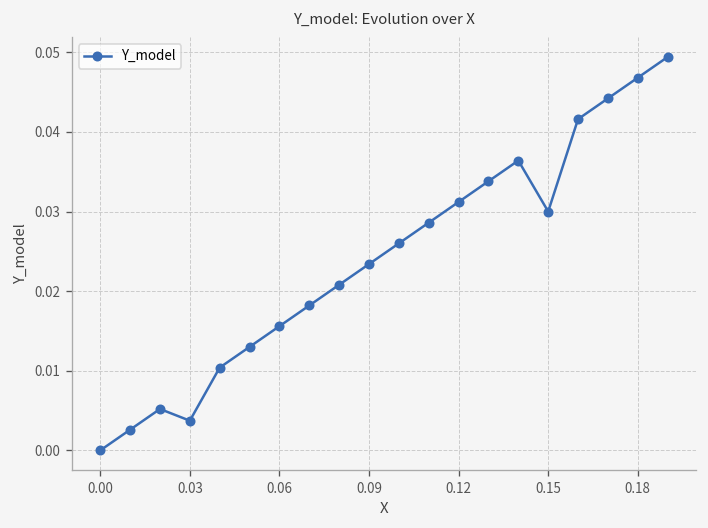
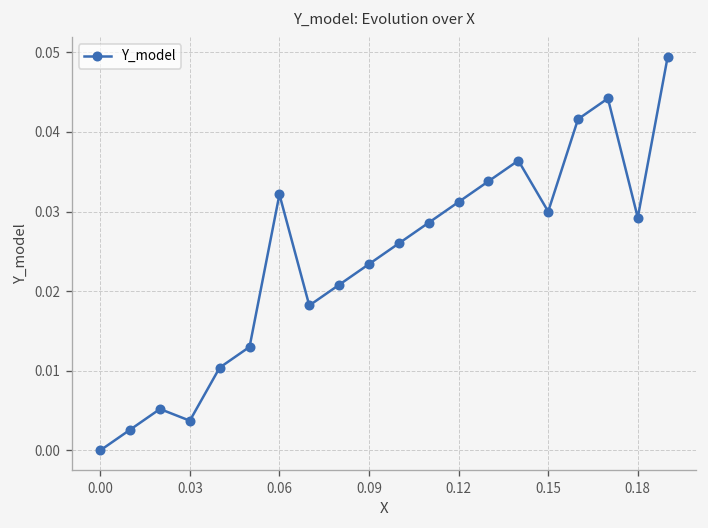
0.06: 0.016 -> 0.032
0.18: 0.047 -> 0.029
